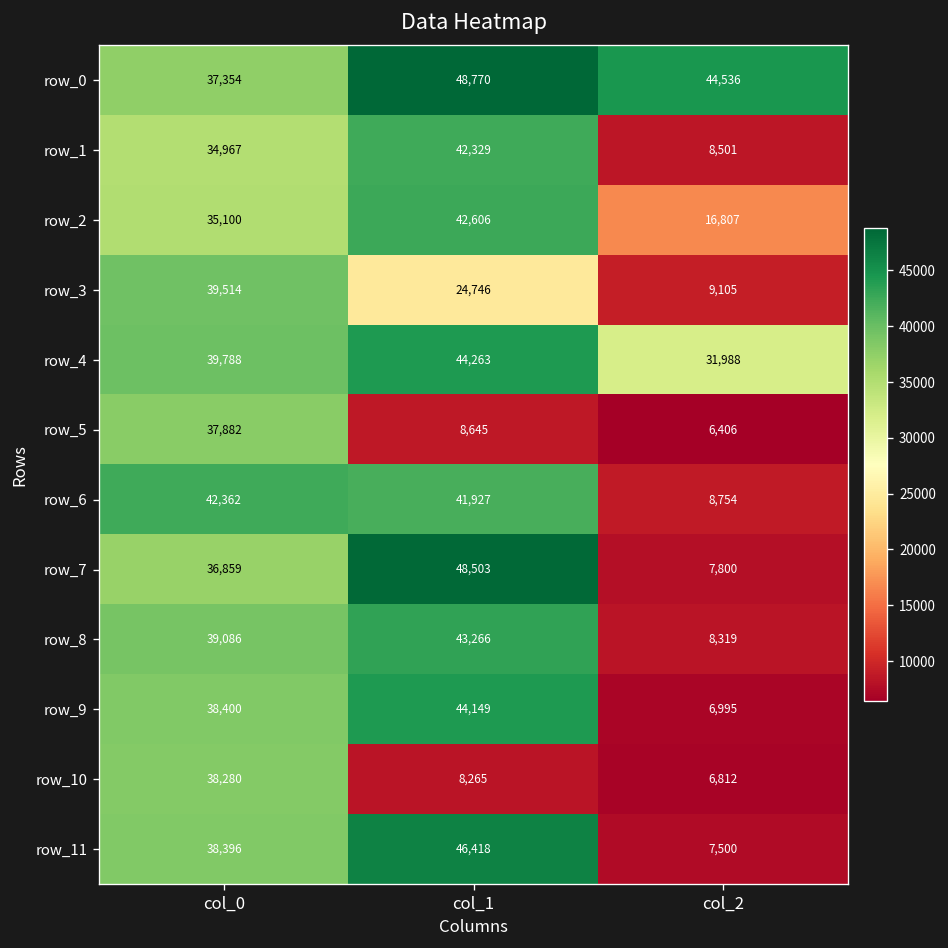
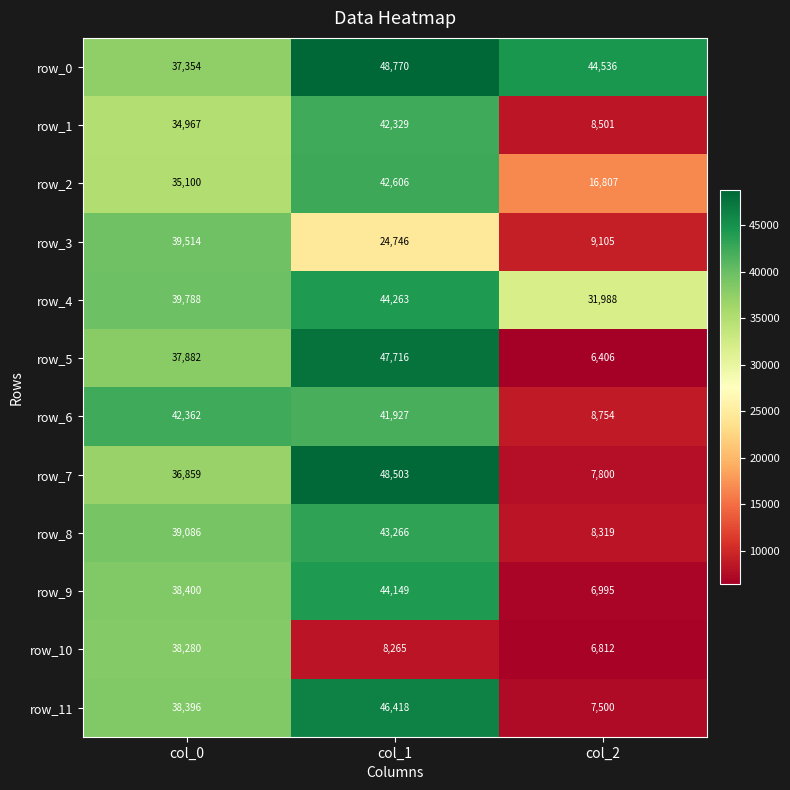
row_5, col_1: 8,645 -> 47,716
